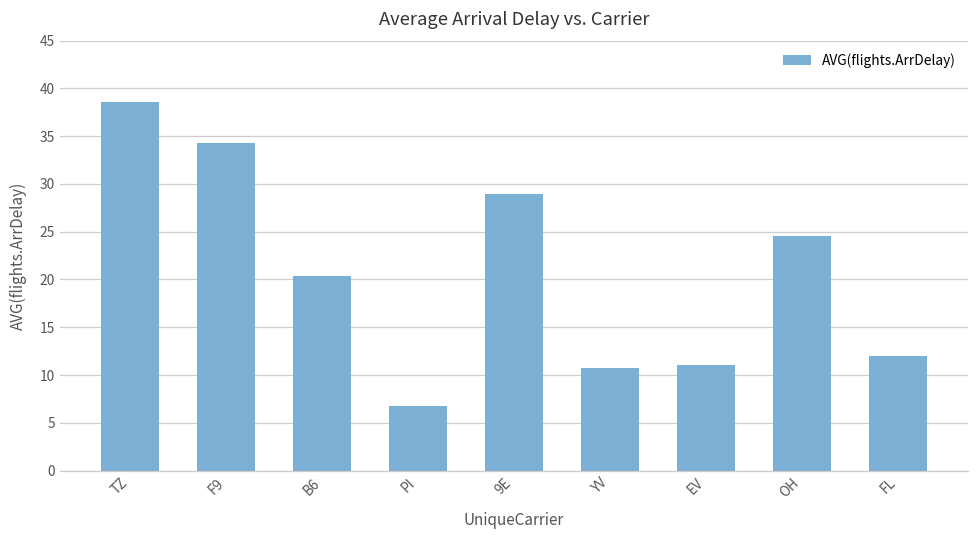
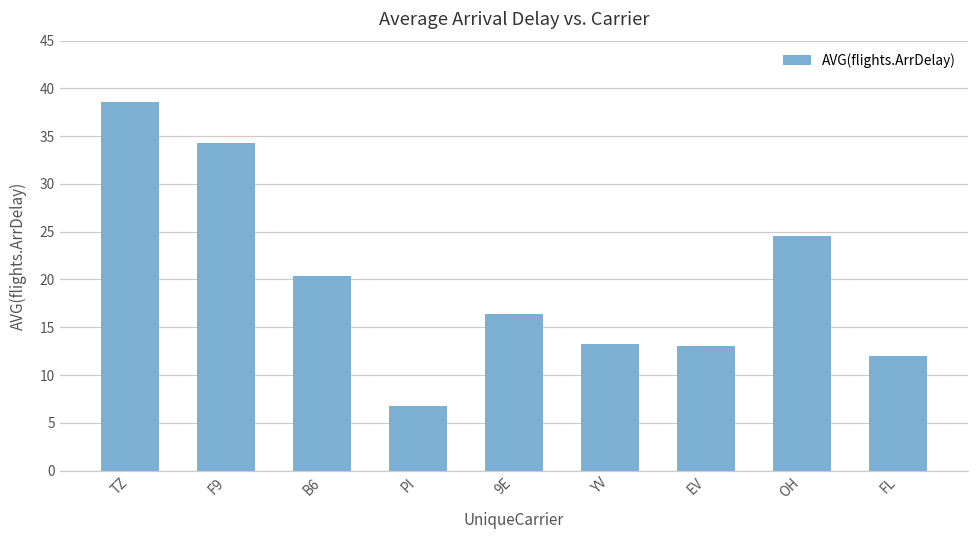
9E: 29 -> 16
YV: 11 -> 13
EV: 11 -> 13
